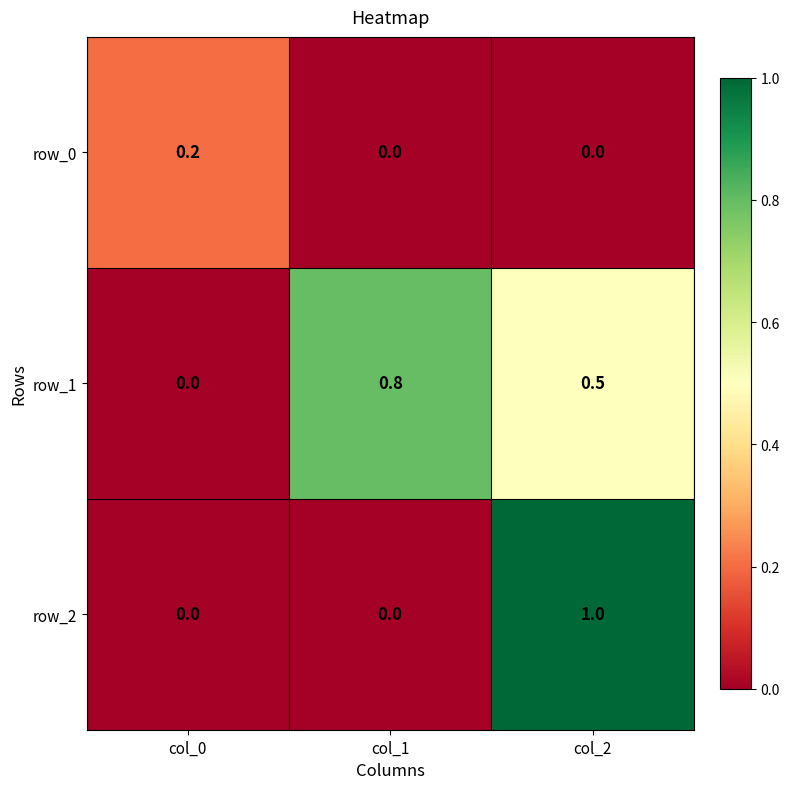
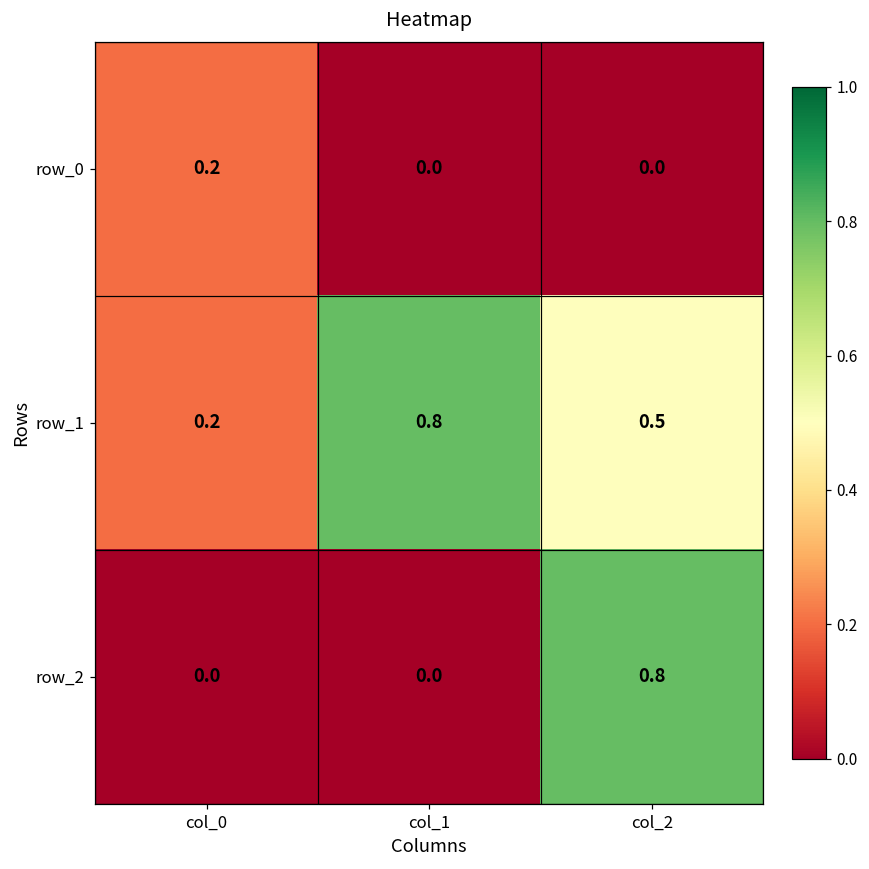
row_1, col_0: 0.0 -> 0.2
row_2, col_2: 1.0 -> 0.8
